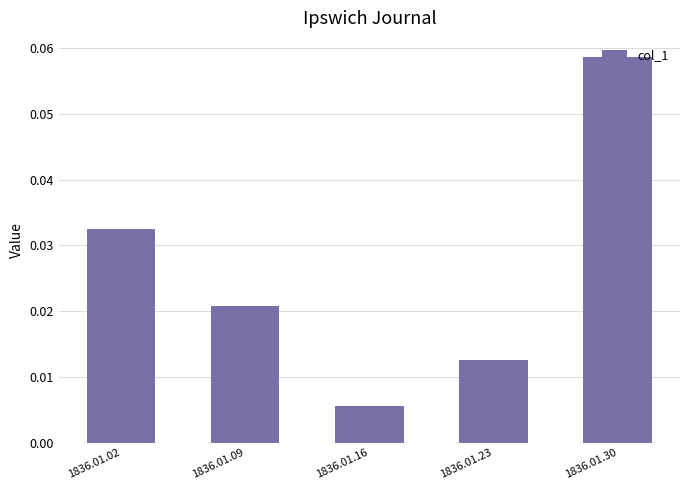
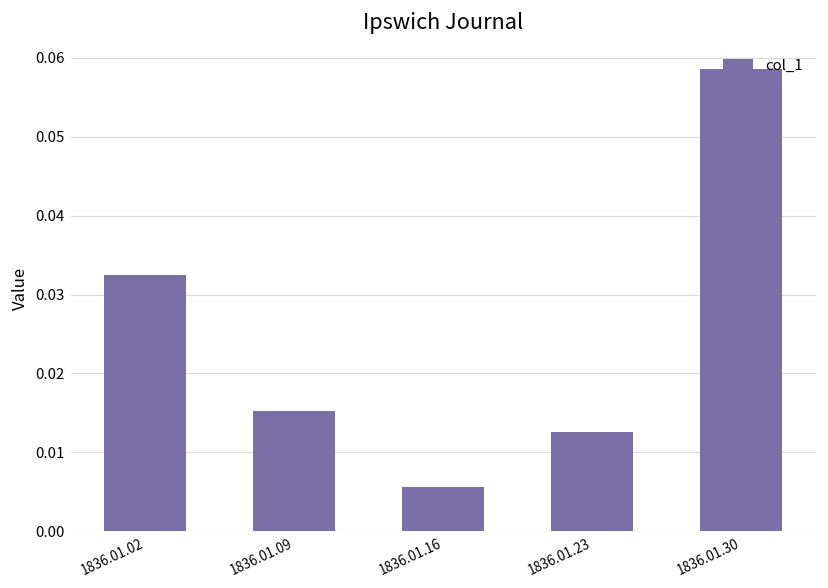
1836.01.09: 0.021 -> 0.015
